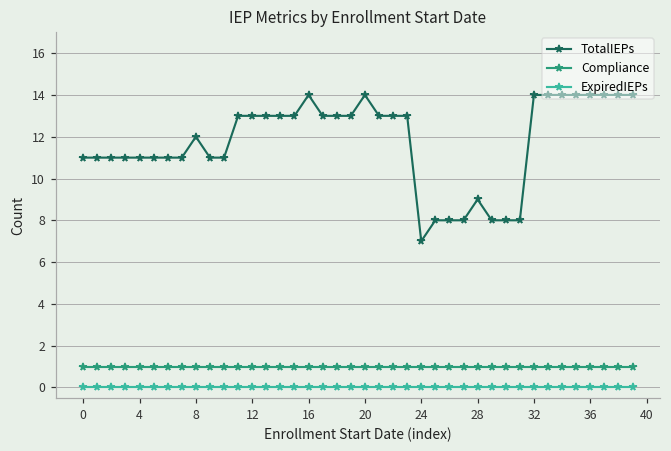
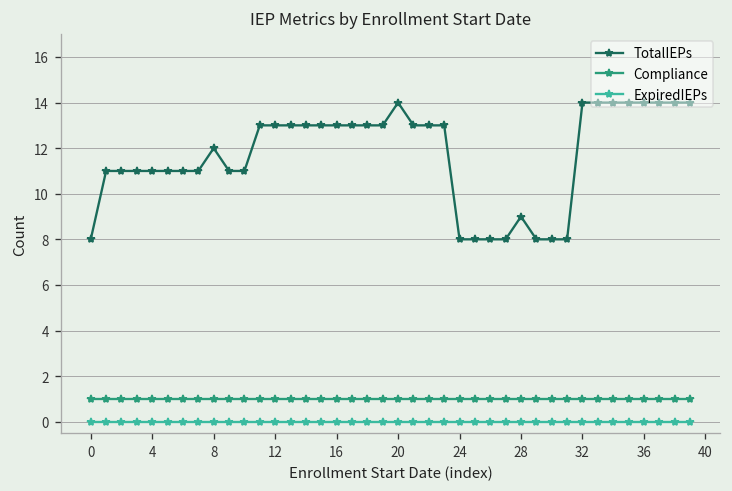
TotalIEPs, 0: 11 -> 8
TotalIEPs, 16: 14 -> 13
TotalIEPs, 24: 7 -> 8
